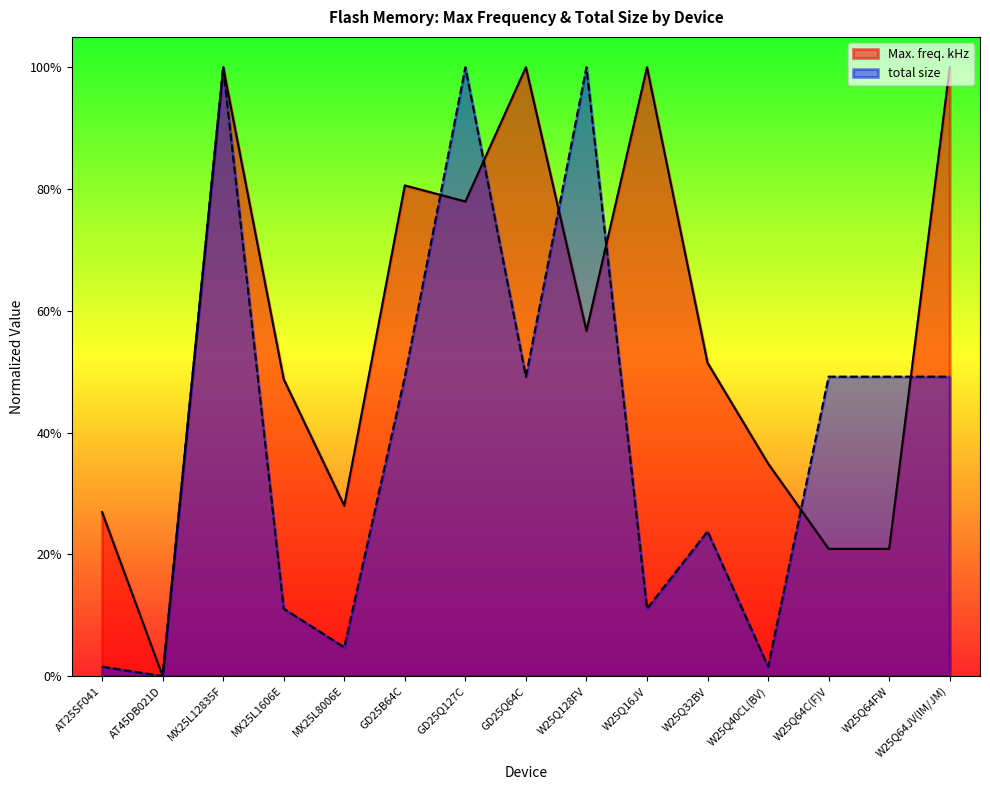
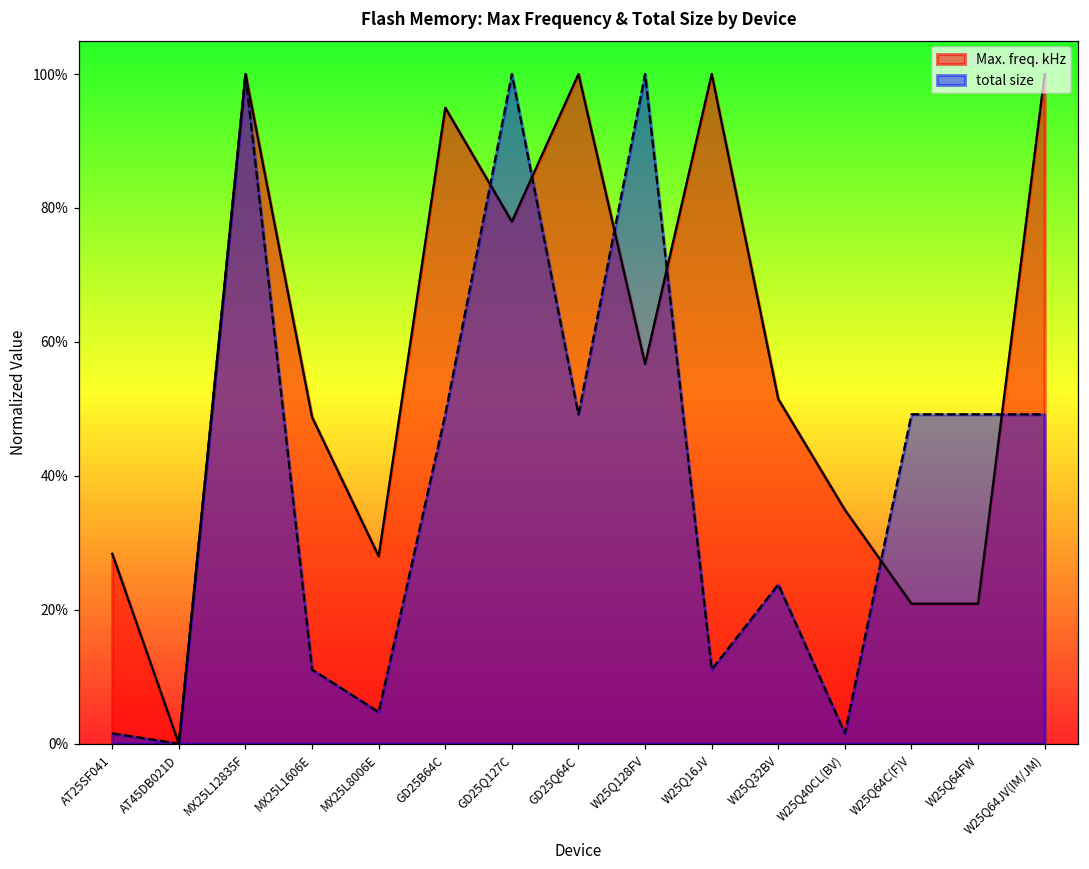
Max. freq. kHz, AT25SF041: 27% -> 28%
Max. freq. kHz, GD25B64C: 81% -> 95%
